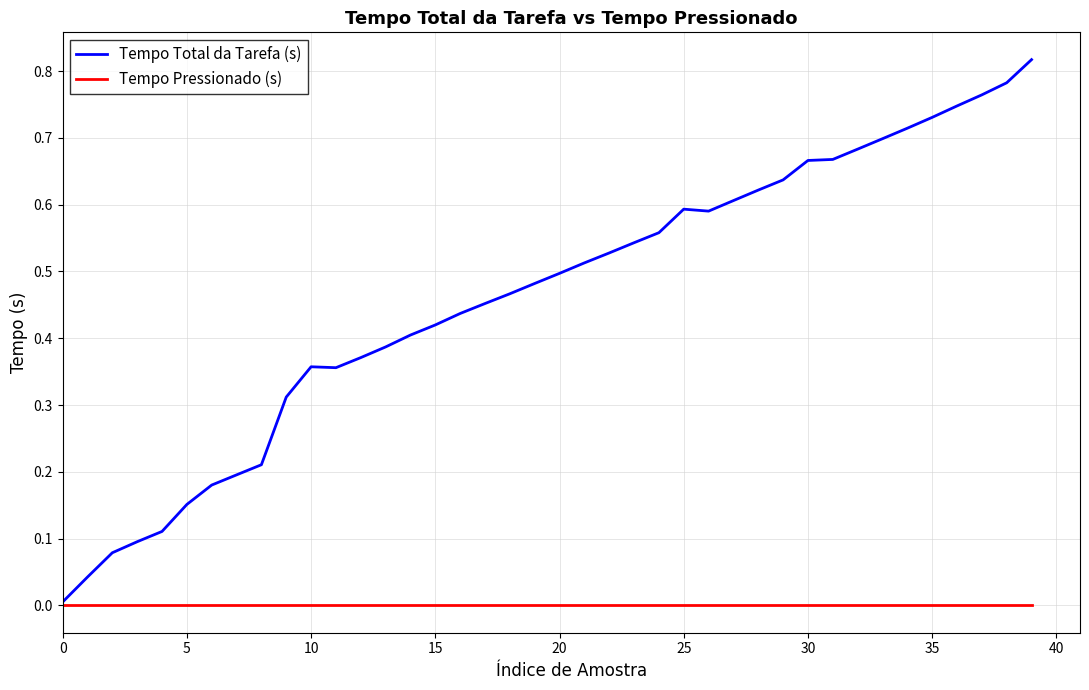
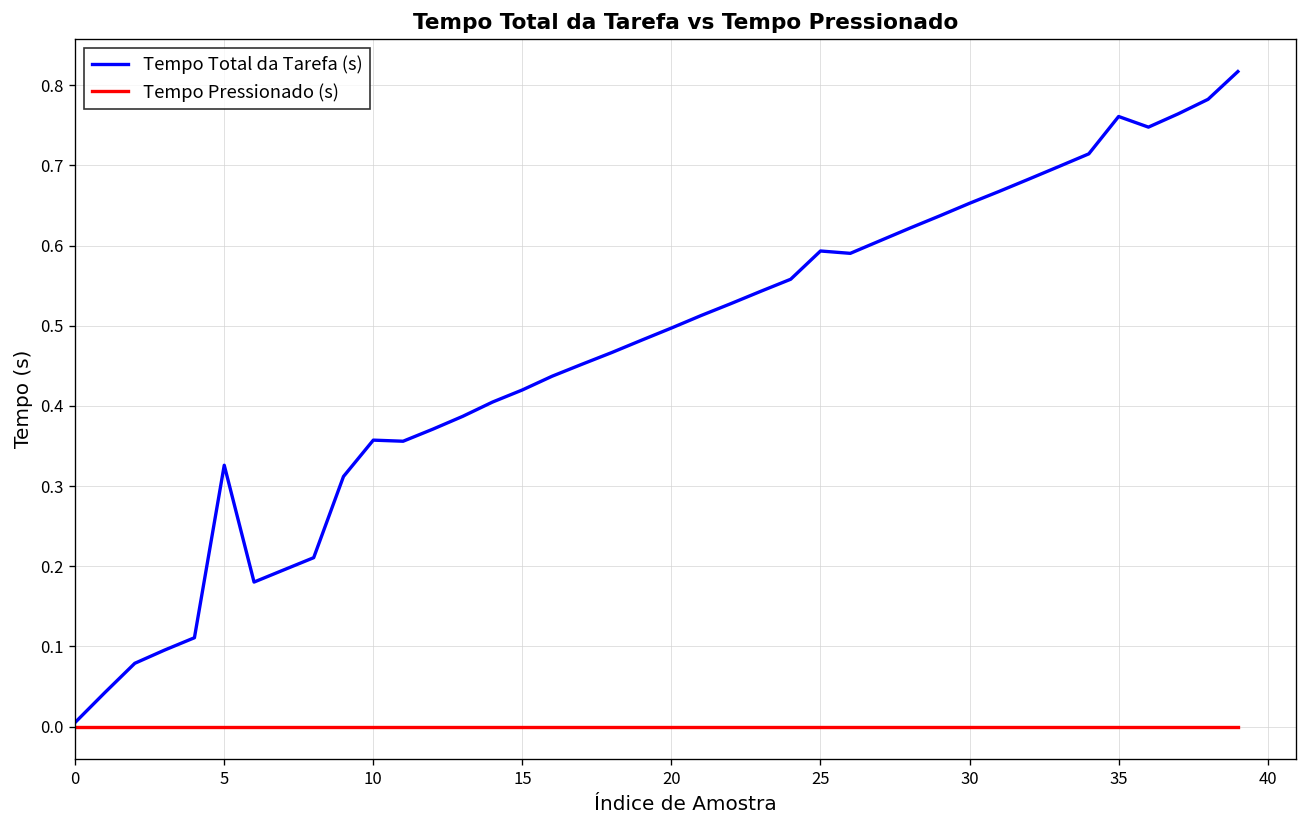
Tempo Total da Tarefa (s), 5: 0.15 -> 0.33
Tempo Total da Tarefa (s), 30: 0.67 -> 0.65
Tempo Total da Tarefa (s), 35: 0.73 -> 0.76
